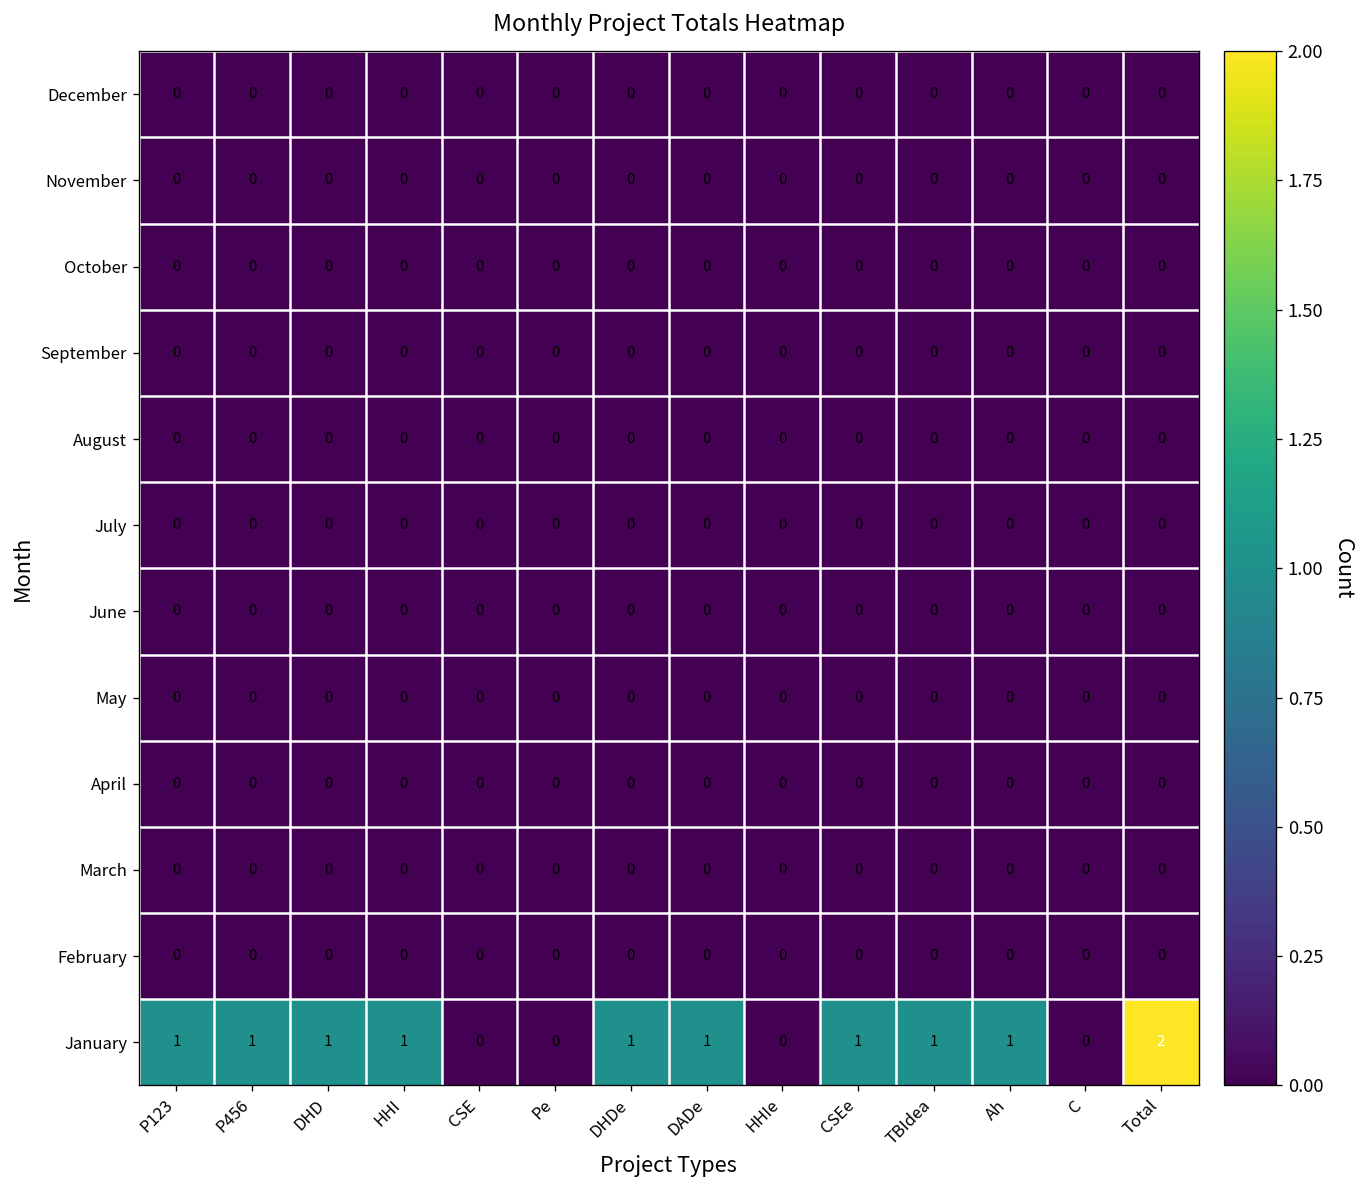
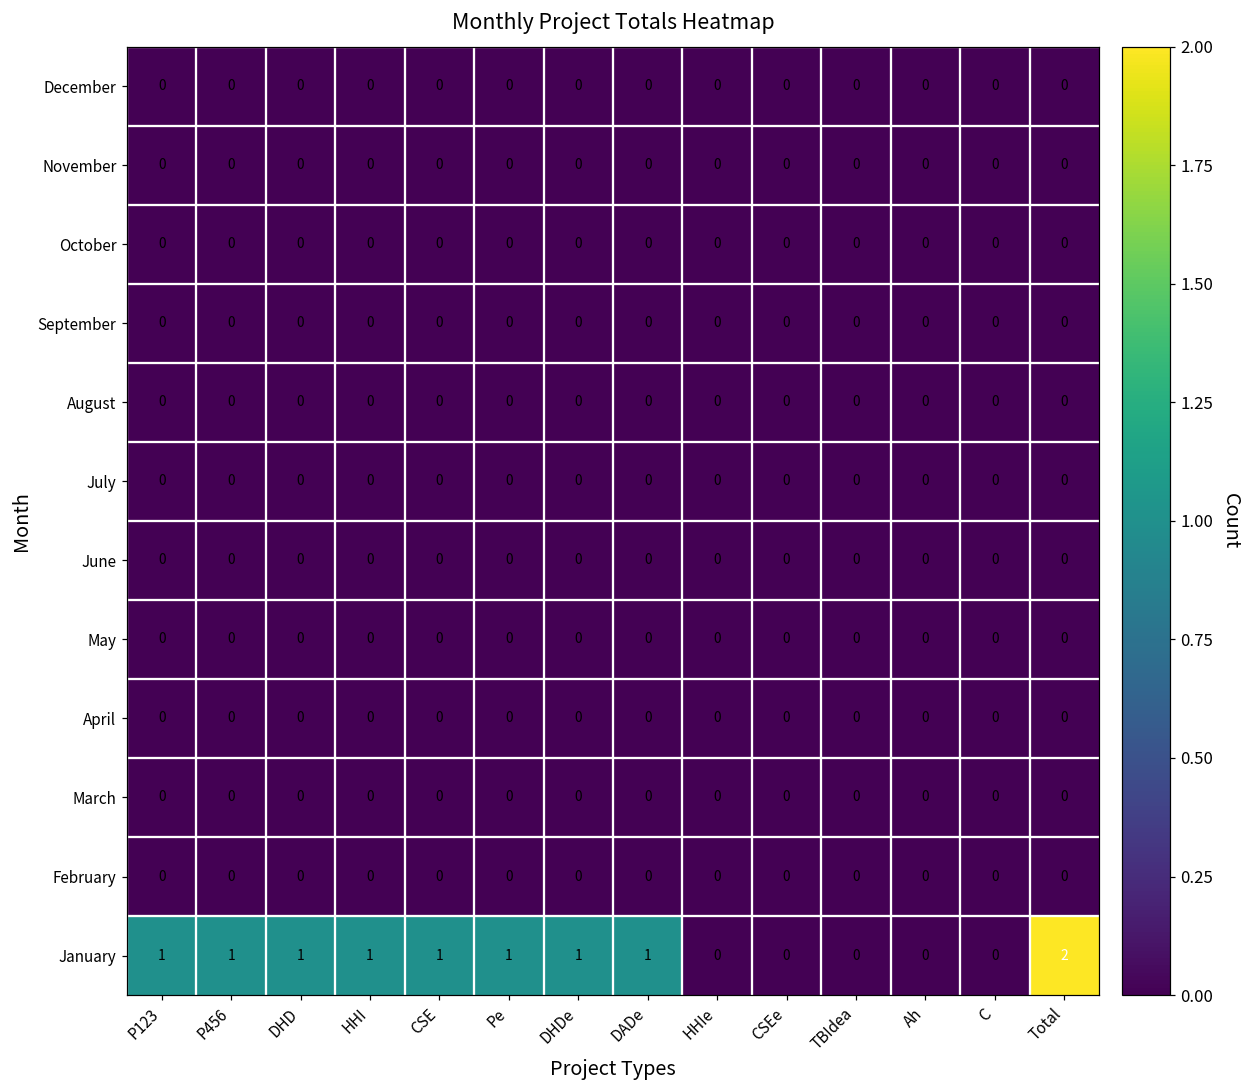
January, CSE: 0 -> 1
January, Pe: 0 -> 1
January, CSEe: 1 -> 0
January, TBIdea: 1 -> 0
January, Ah: 1 -> 0
